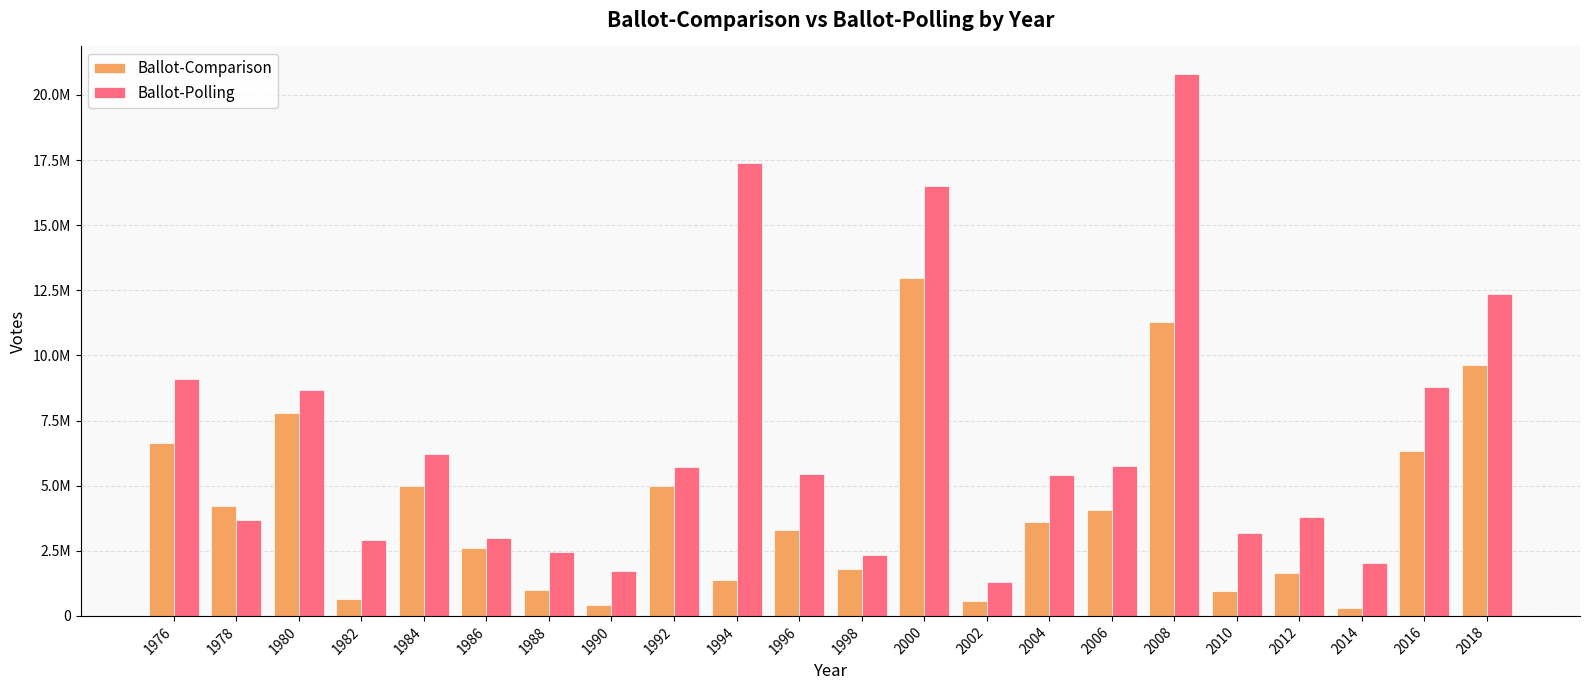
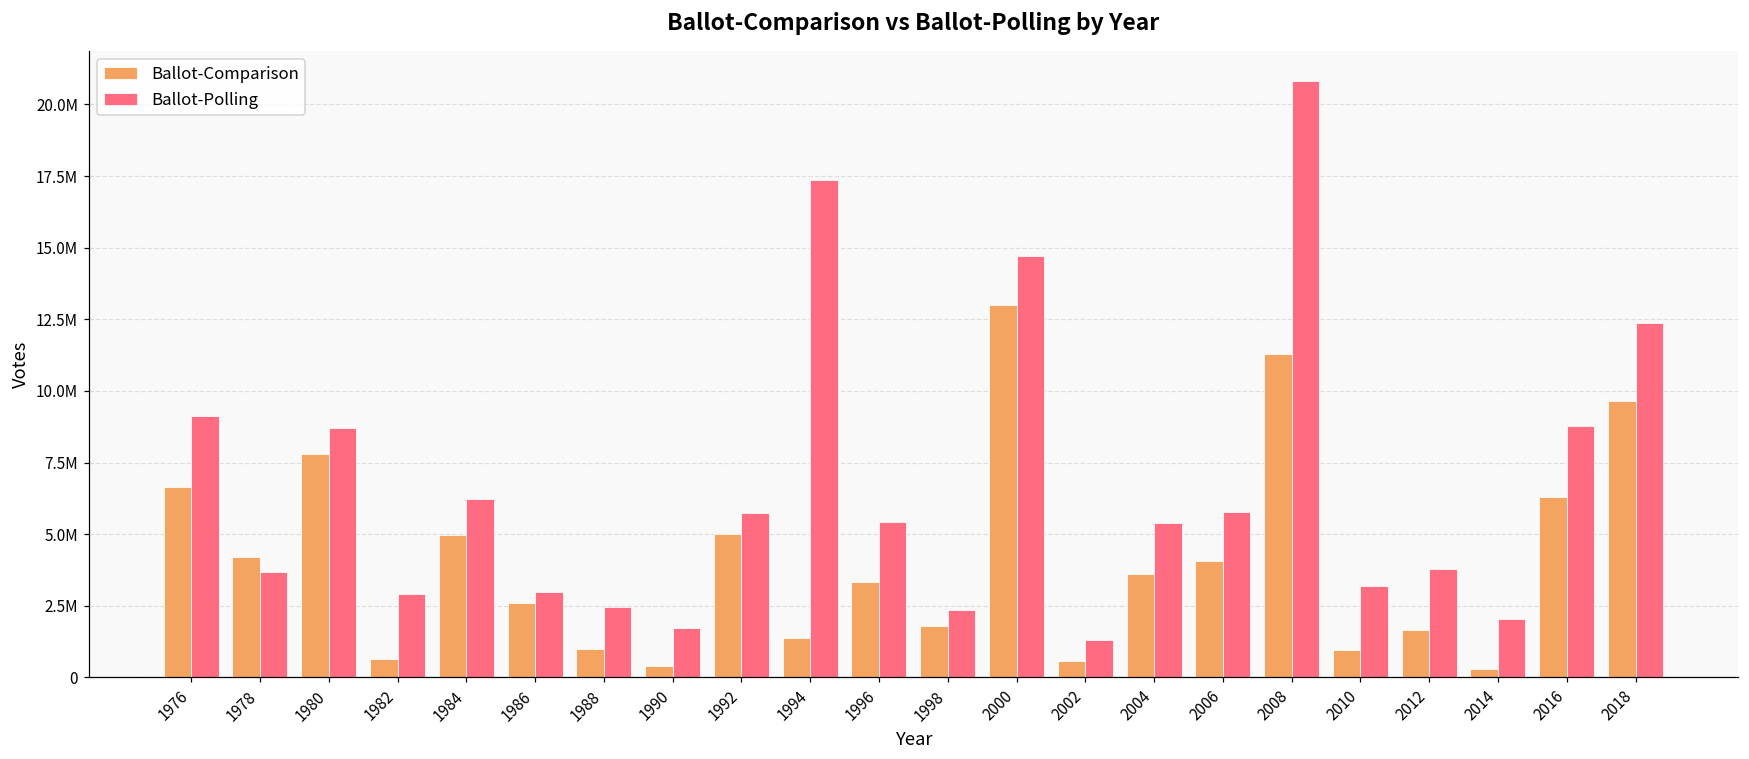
Ballot-Polling, 2000: 16500000 -> 14700000
